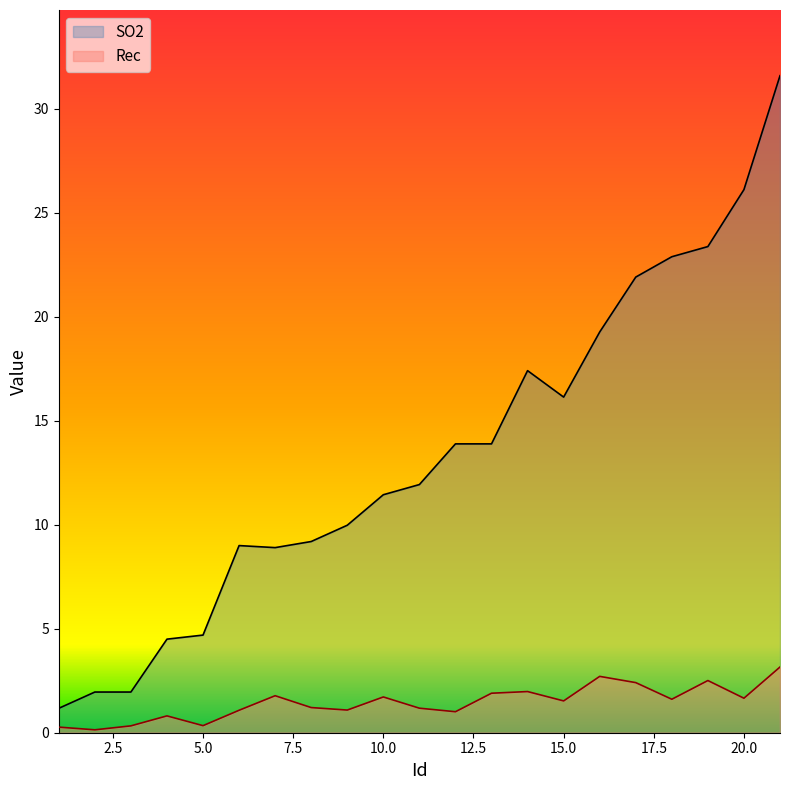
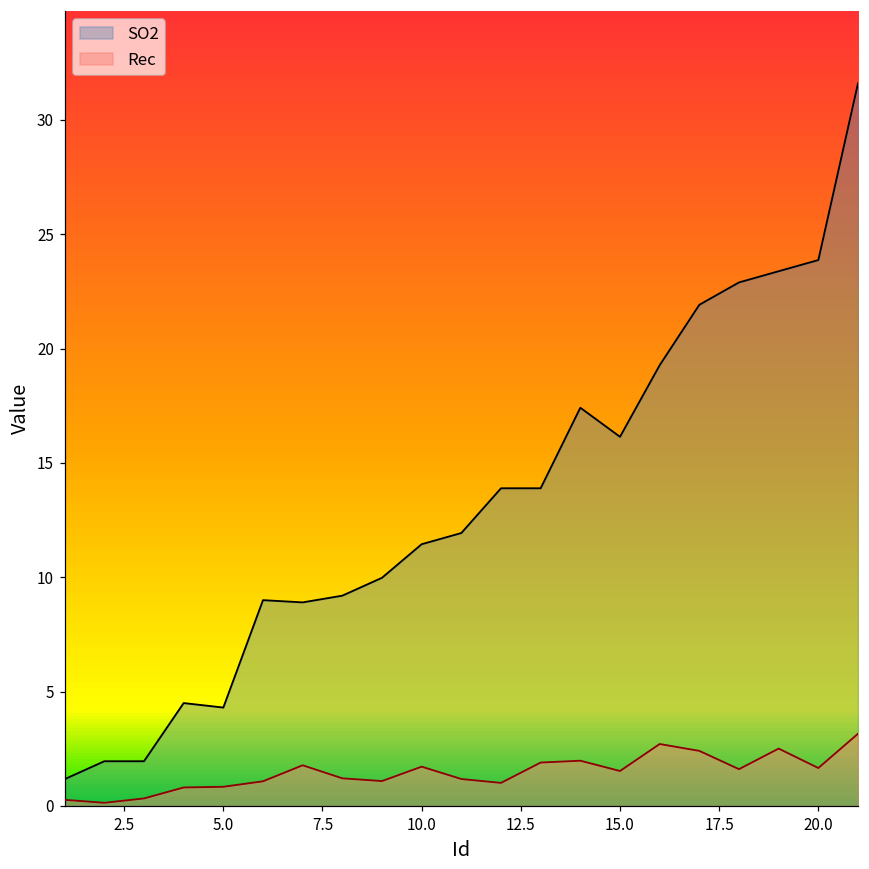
SO2, 5.0: 4.7 -> 4.3
Rec, 5.0: 0.3 -> 0.8
SO2, 20.0: 26.1 -> 23.9
